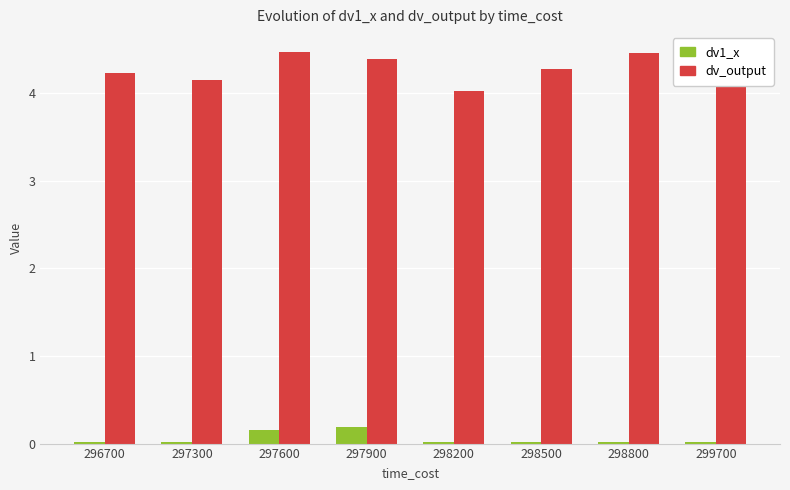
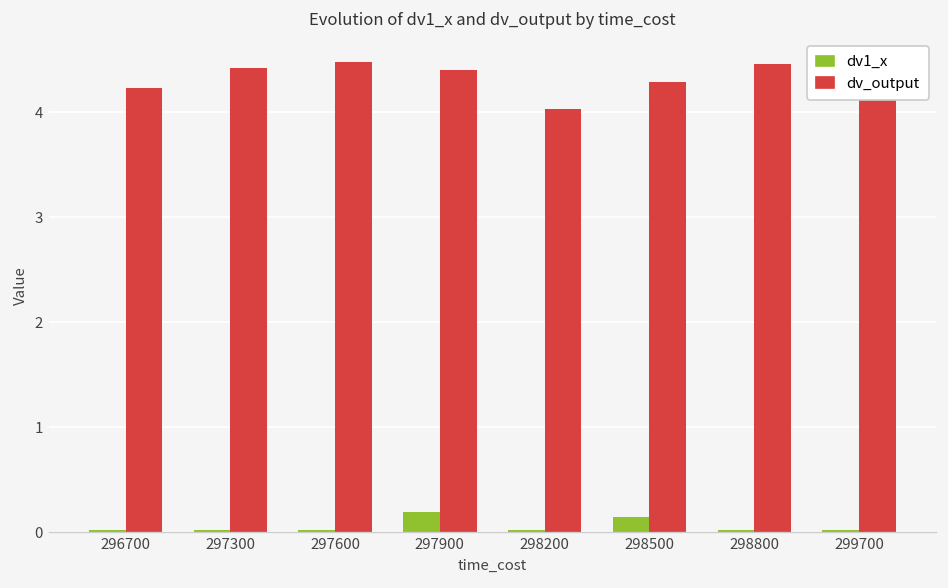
dv_output, 297300: 4.2 -> 4.4
dv1_x, 297600: 0.2 -> 0.0
dv1_x, 298500: 0.0 -> 0.2
